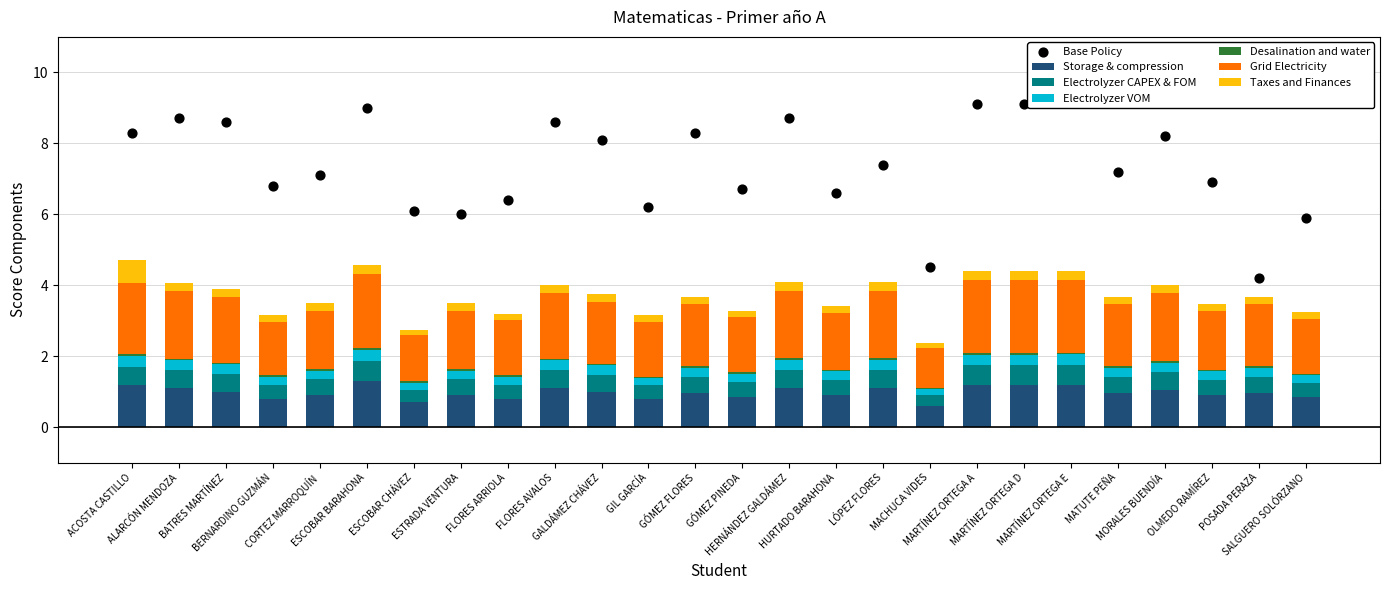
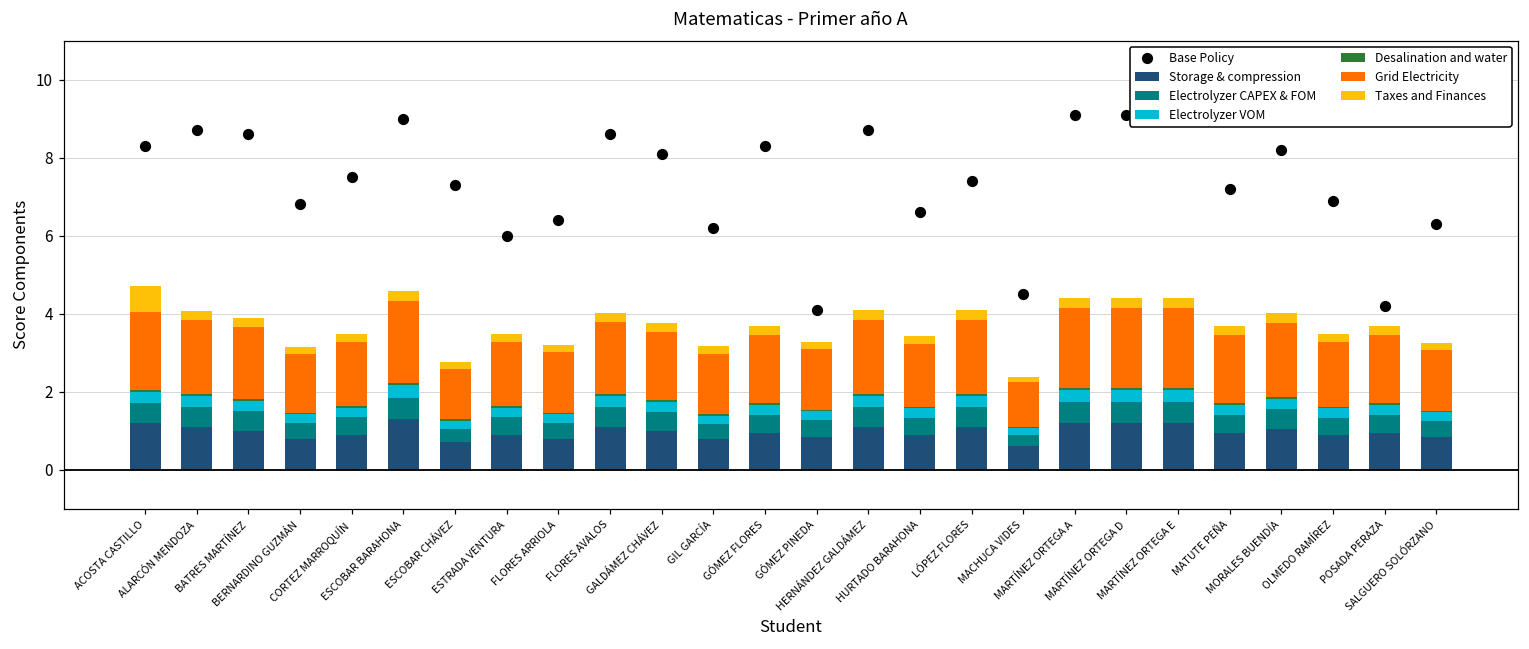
Base Policy, CORTEZ MARROQUÍN: 7.1 -> 7.5
Base Policy, ESCOBAR CHÁVEZ: 6.1 -> 7.3
Base Policy, GÓMEZ PINEDA: 6.7 -> 4.1
Base Policy, SALGUERO SOLÓRZANO: 5.9 -> 6.3
